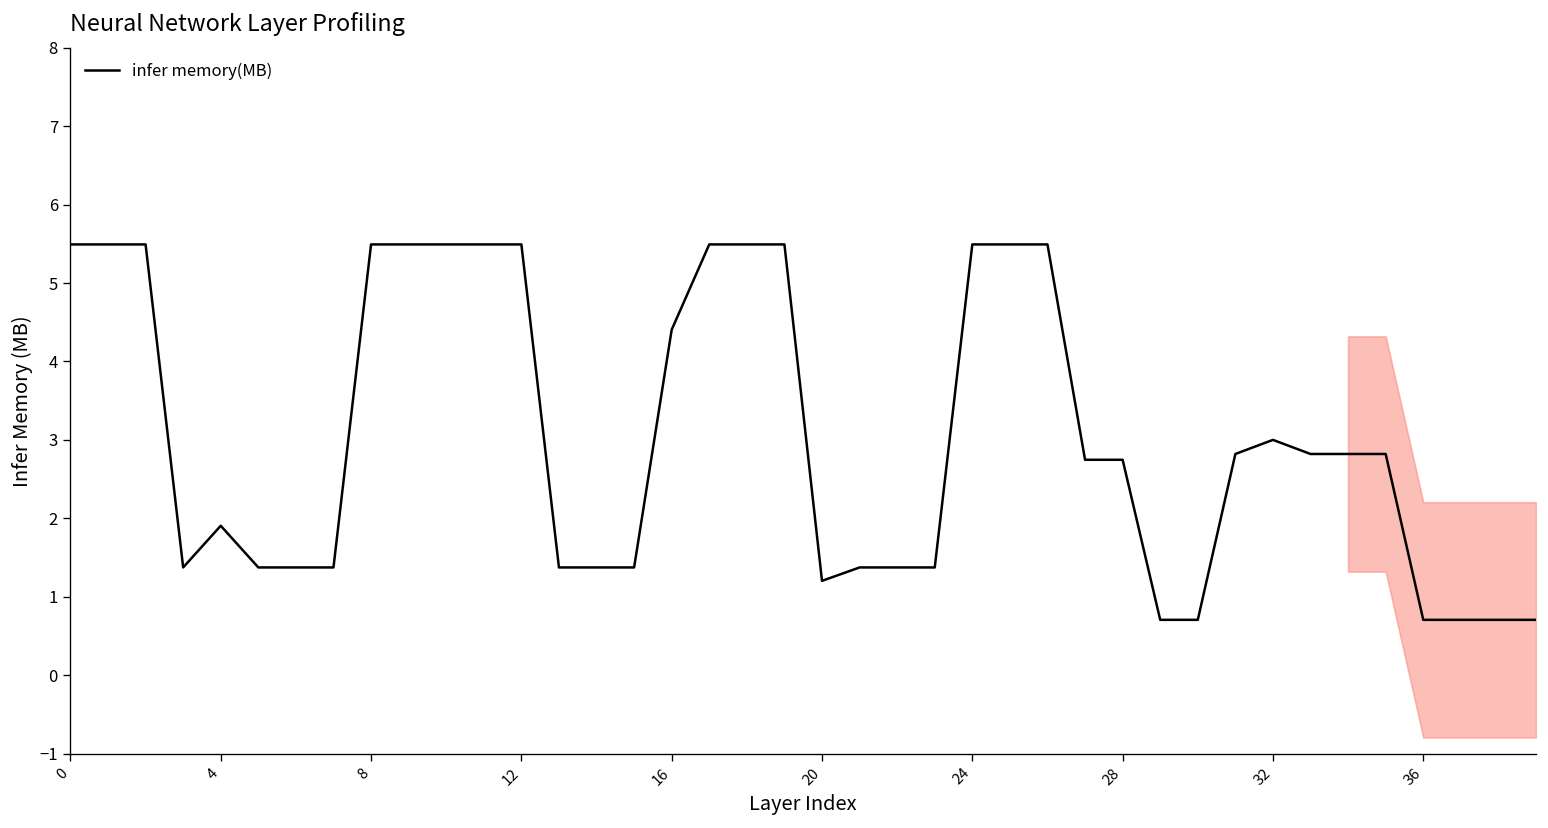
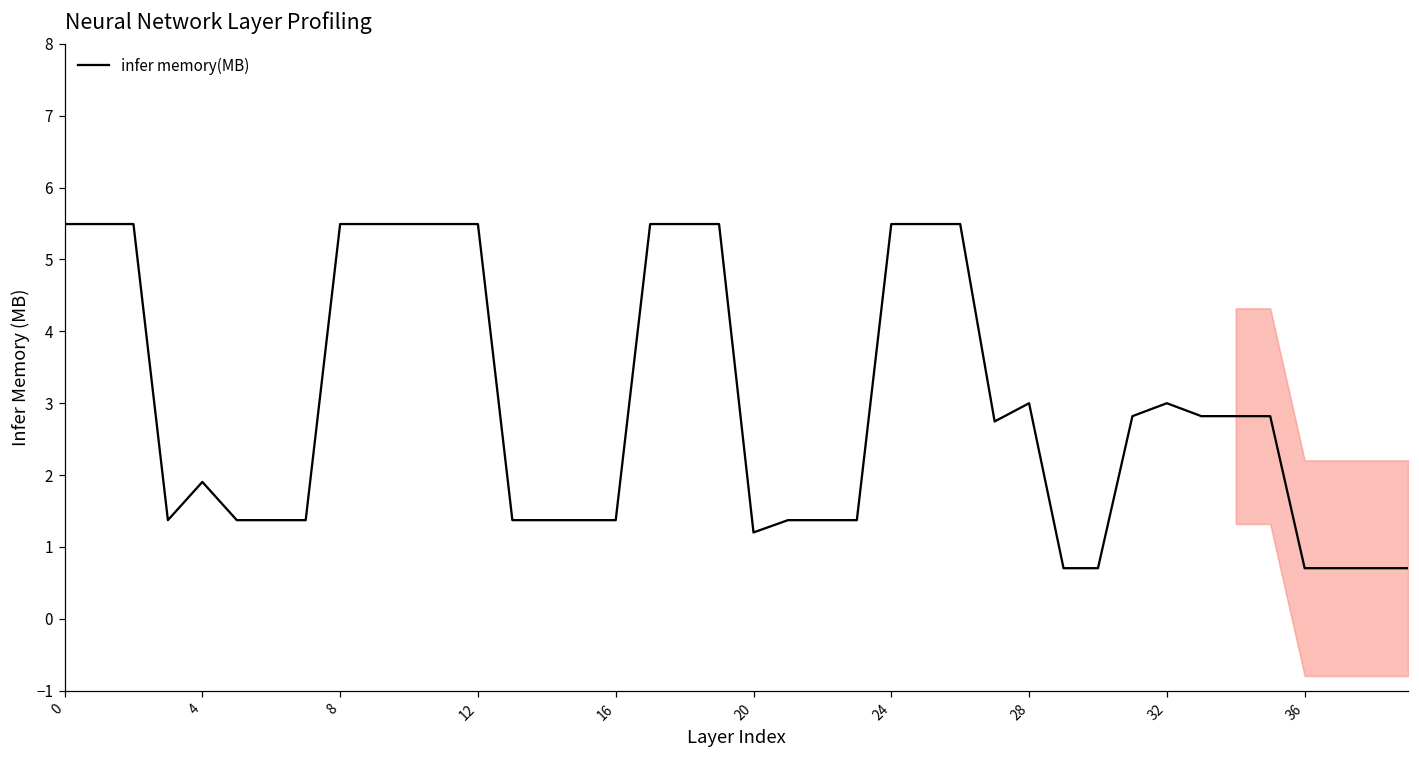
infer memory(MB), 16: 4.4 -> 1.4
infer memory(MB), 28: 2.7 -> 3.0
